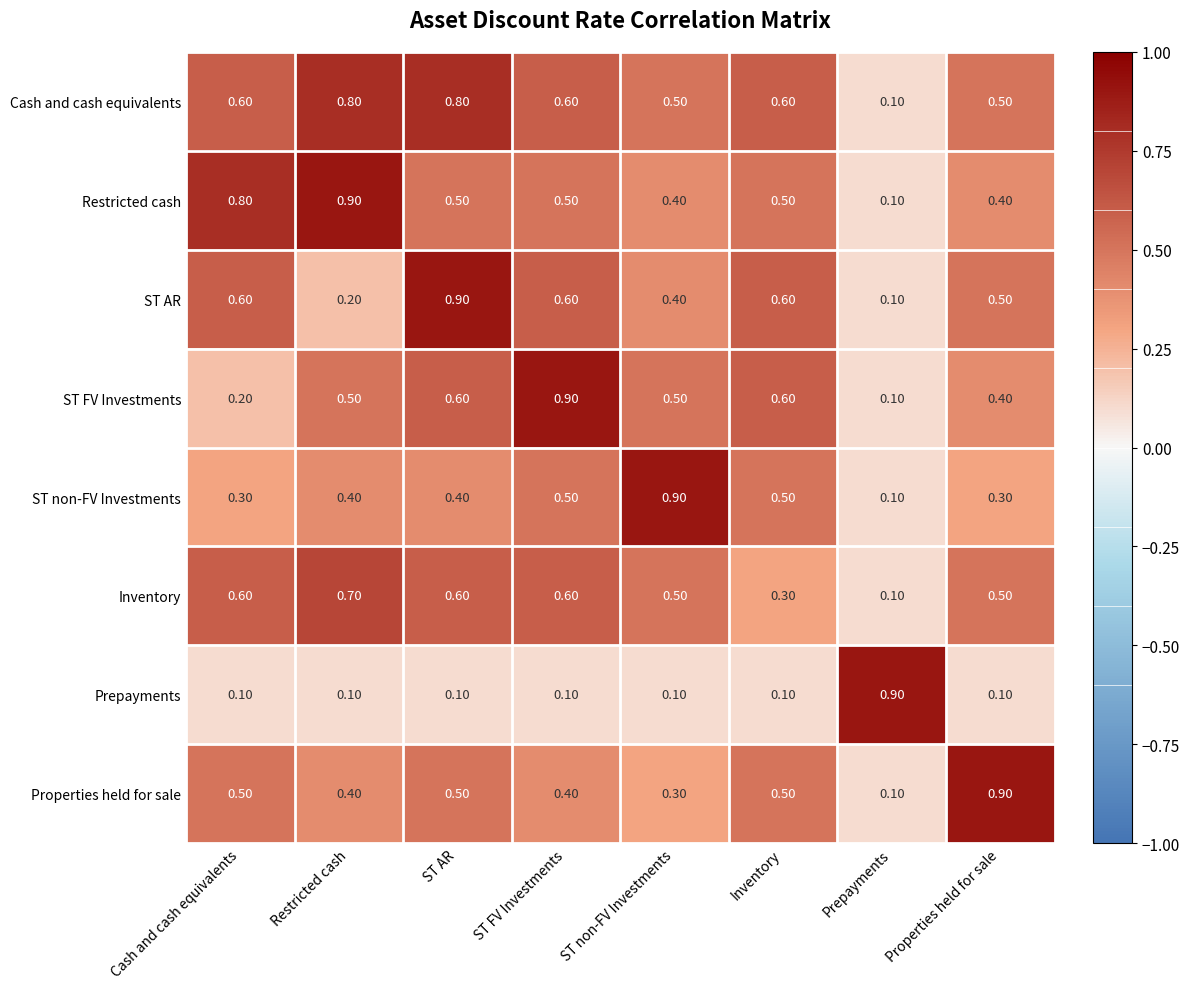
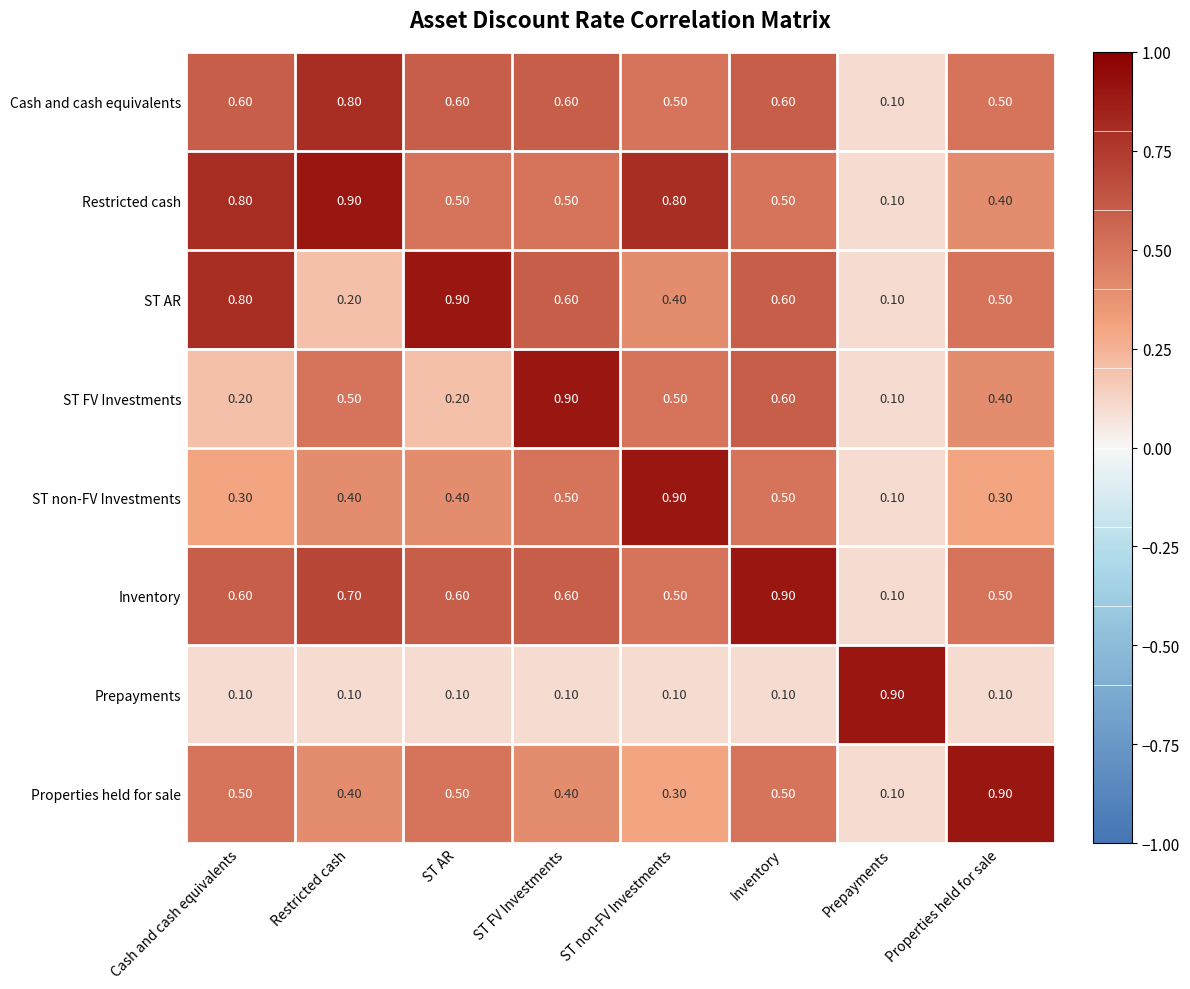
Cash and cash equivalents, ST AR: 0.80 -> 0.60
Restricted cash, ST non-FV Investments: 0.40 -> 0.80
ST AR, Cash and cash equivalents: 0.60 -> 0.80
ST FV Investments, ST AR: 0.60 -> 0.20
Inventory, Inventory: 0.30 -> 0.90
